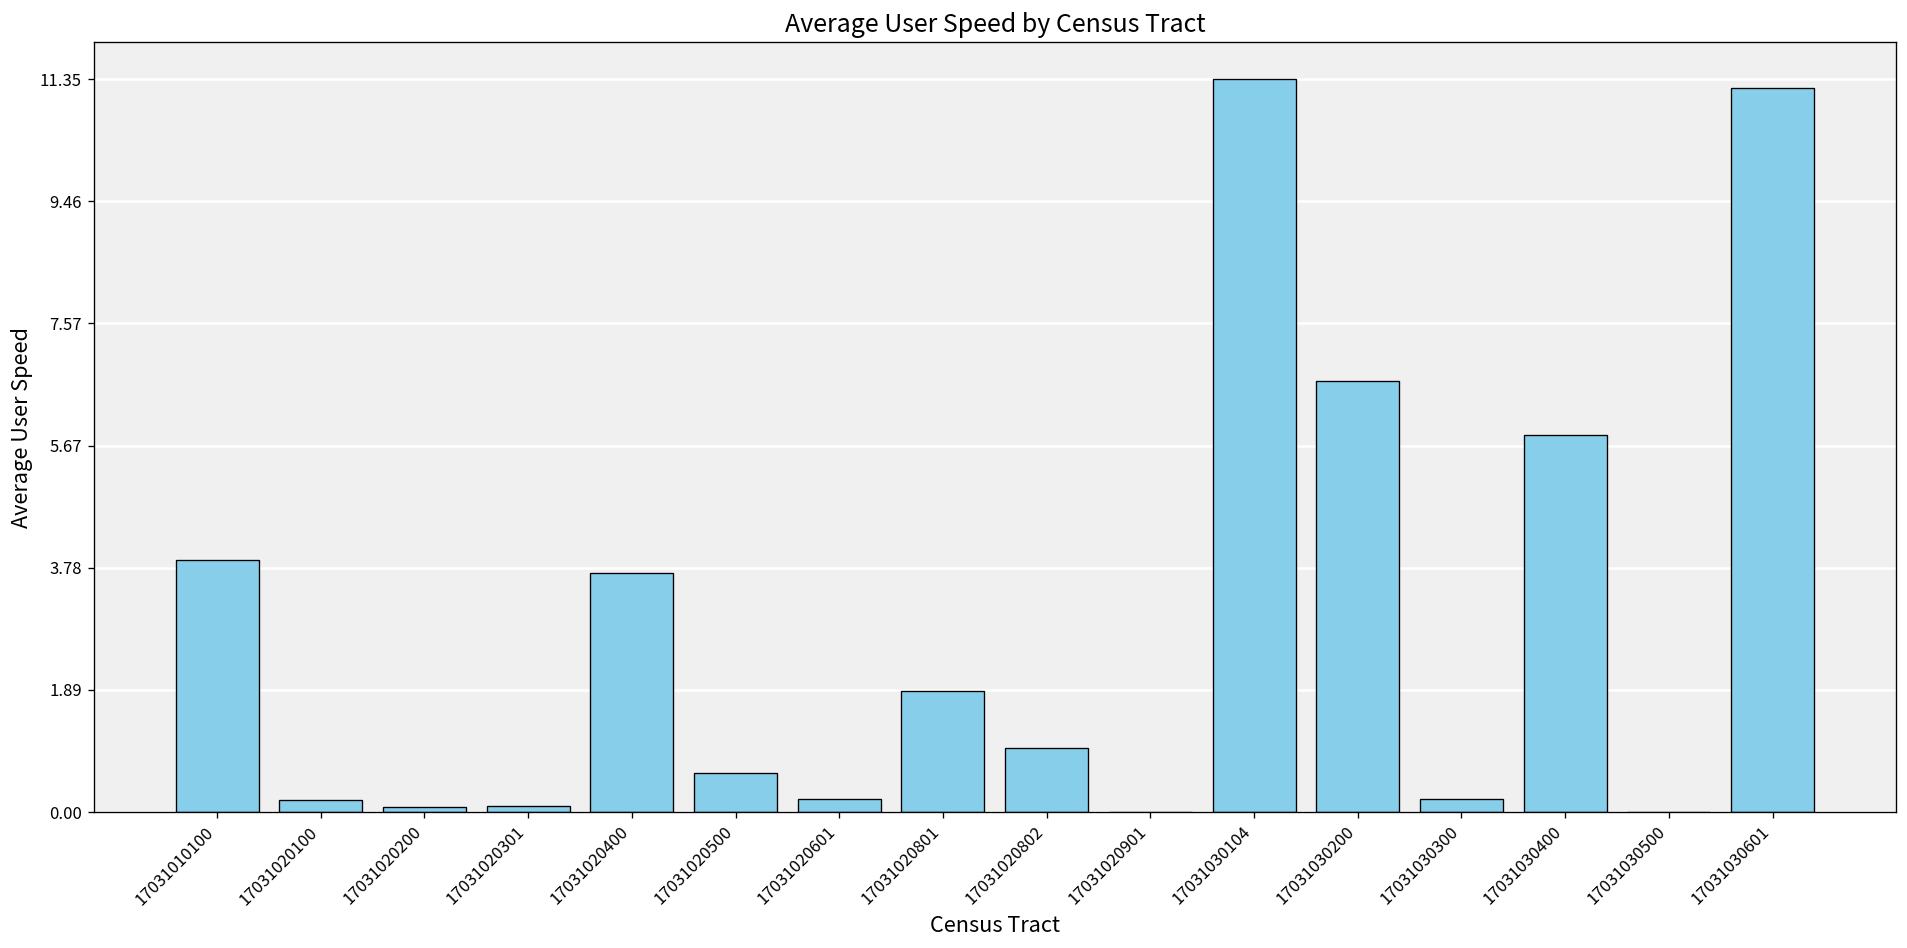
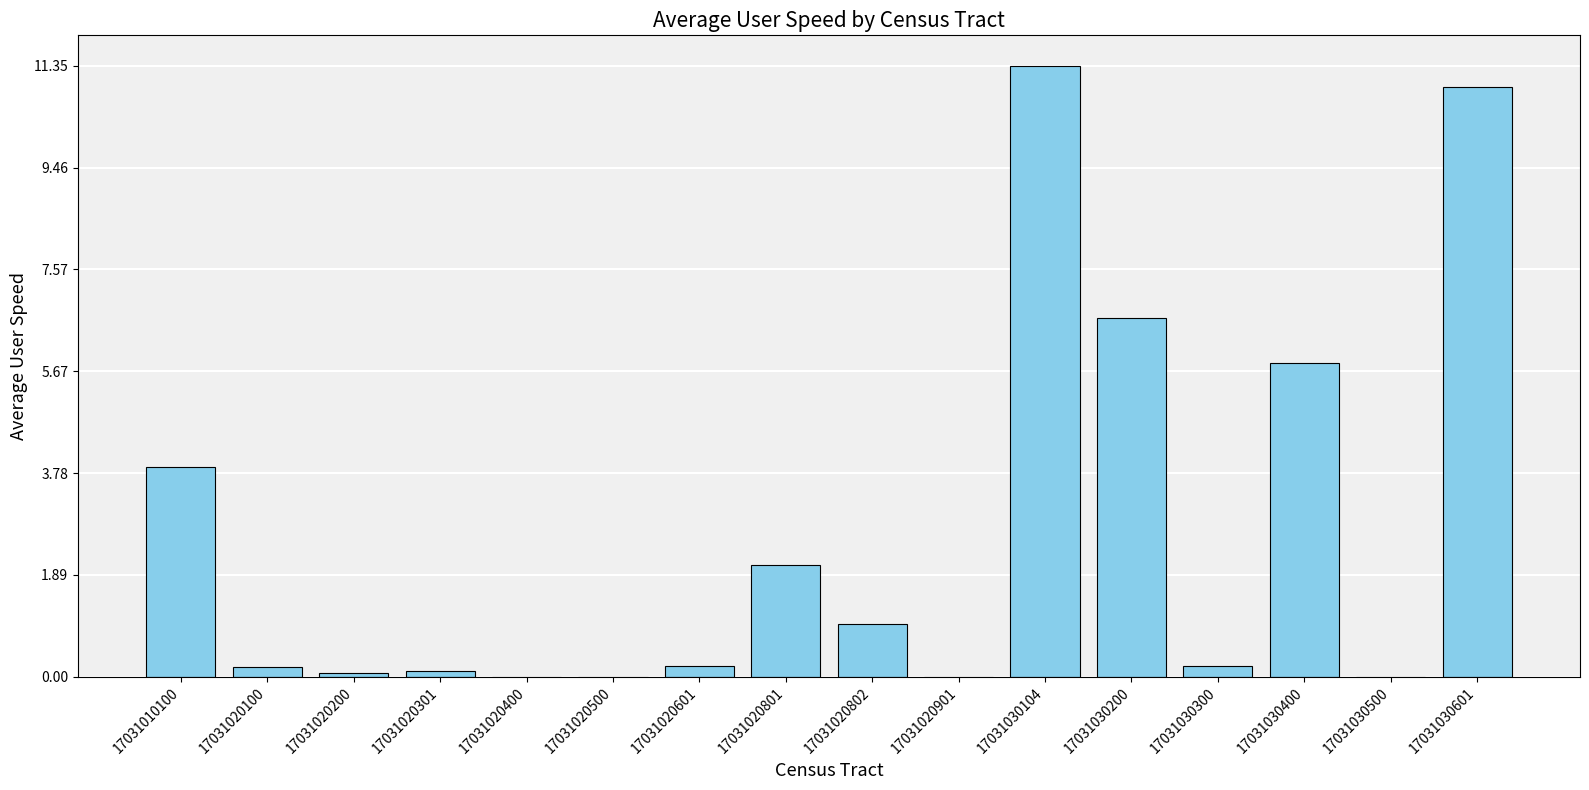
17031020400: 3.7 -> 0.0
17031020500: 0.6 -> 0.0
17031020801: 1.9 -> 2.1
17031030601: 11.2 -> 11.0
